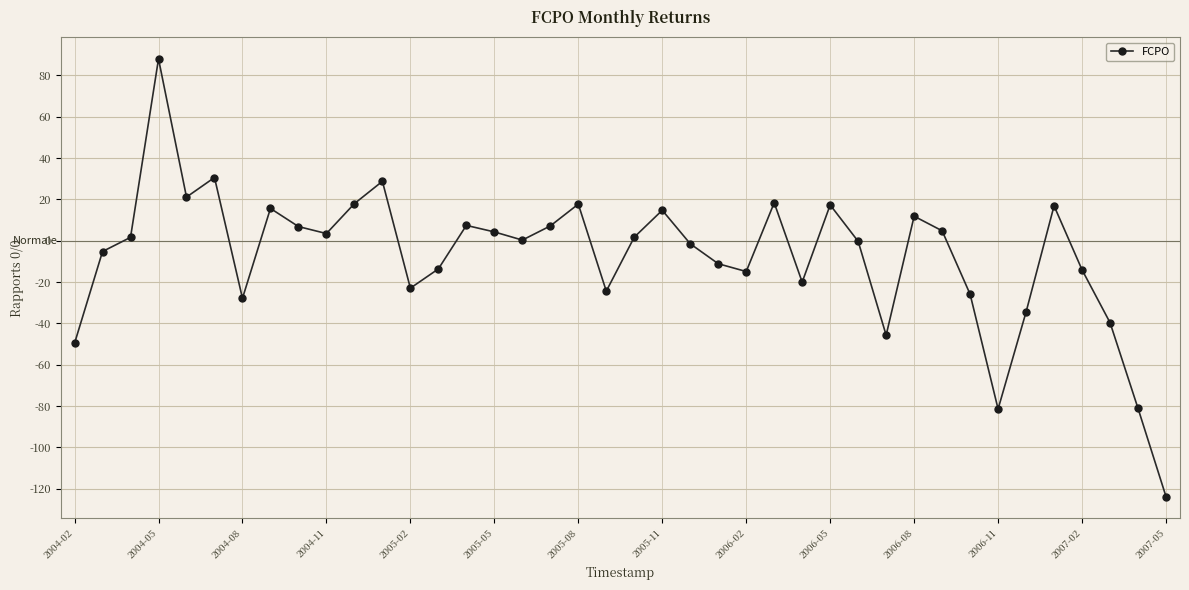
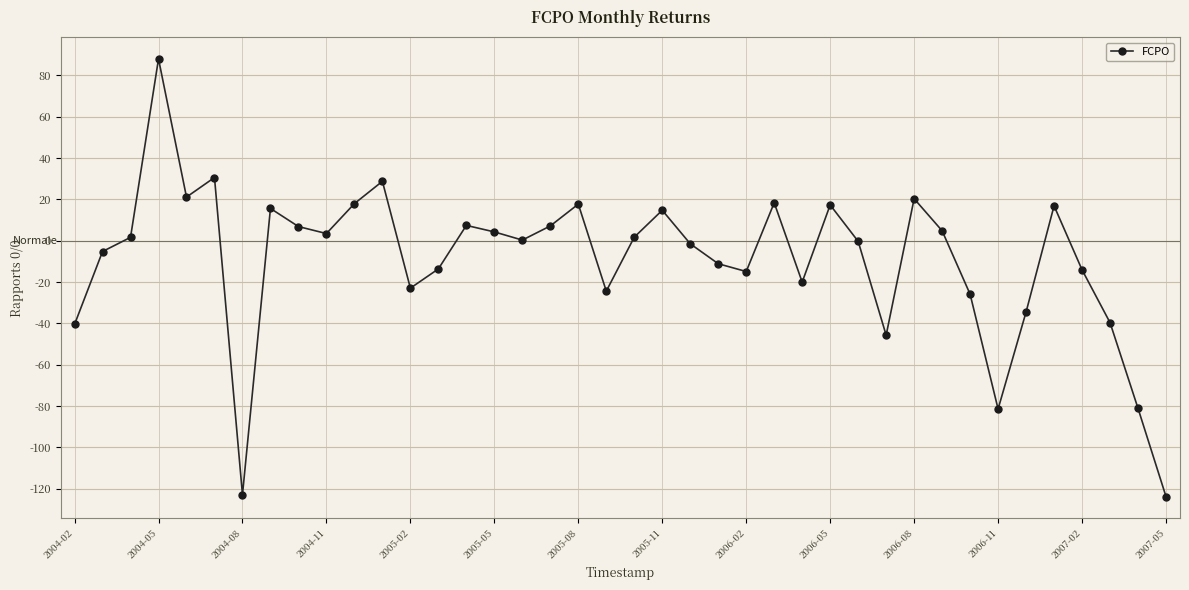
2004-02: -50 -> -41
2004-08: -28 -> -123
2006-08: 12 -> 20
